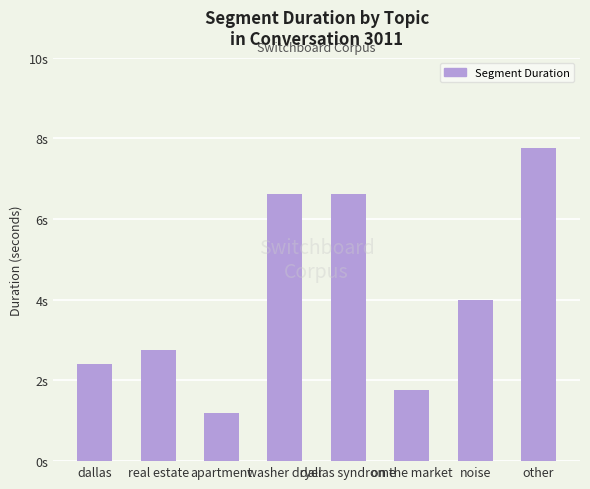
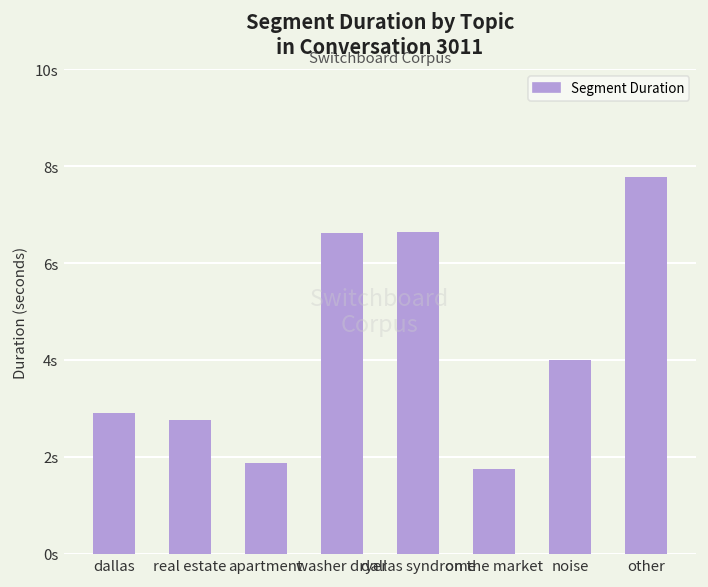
dallas: 2.4s -> 2.9s
apartment: 1.2s -> 1.9s
